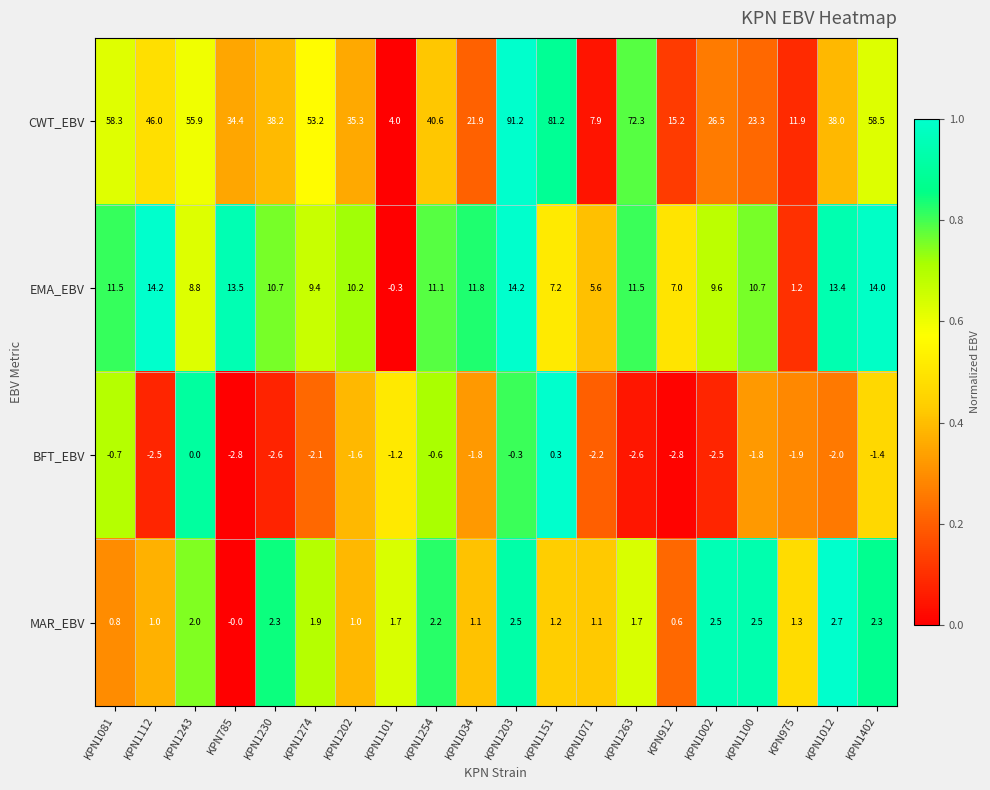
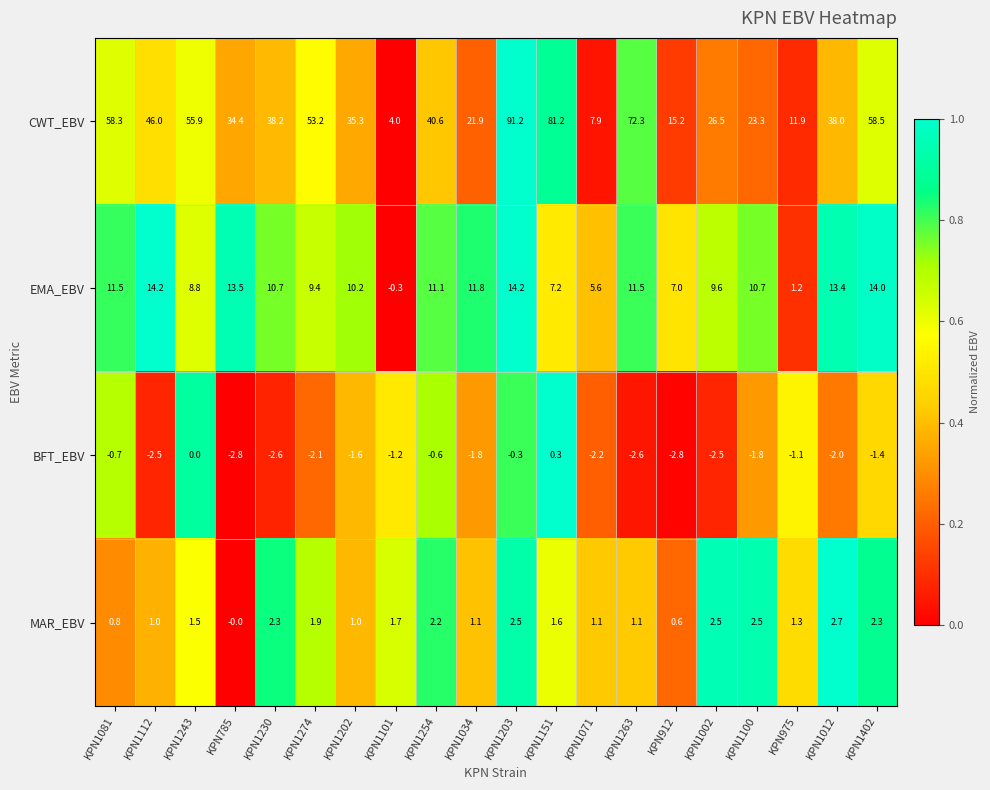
BFT_EBV, KPN975: -1.9 -> -1.1
MAR_EBV, KPN1243: 2.0 -> 1.5
MAR_EBV, KPN1151: 1.2 -> 1.6
MAR_EBV, KPN1263: 1.7 -> 1.1
